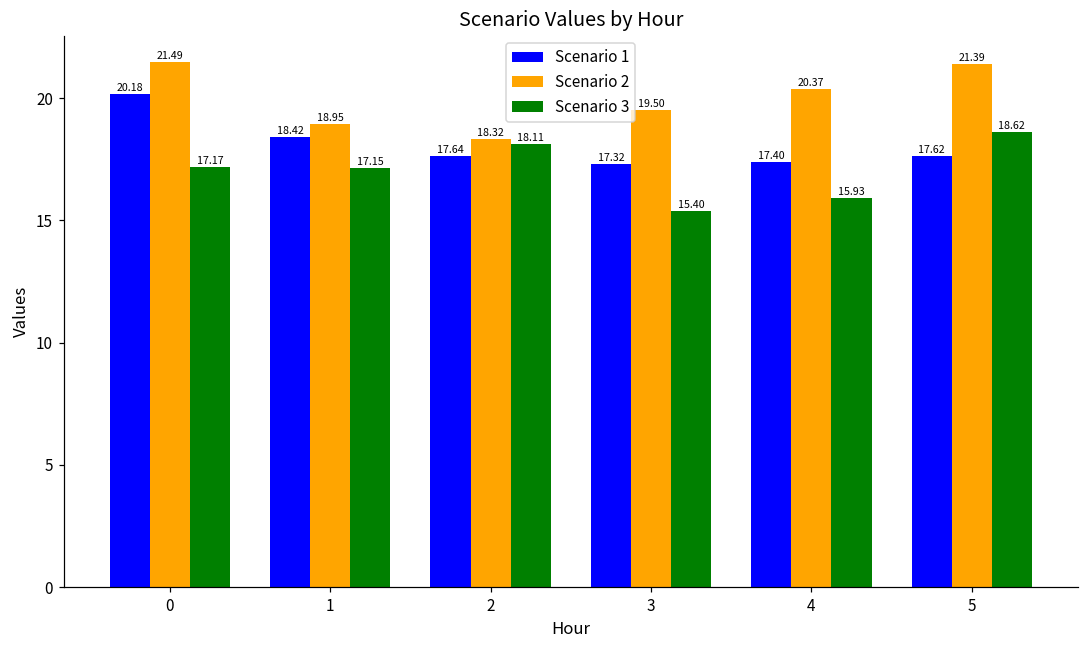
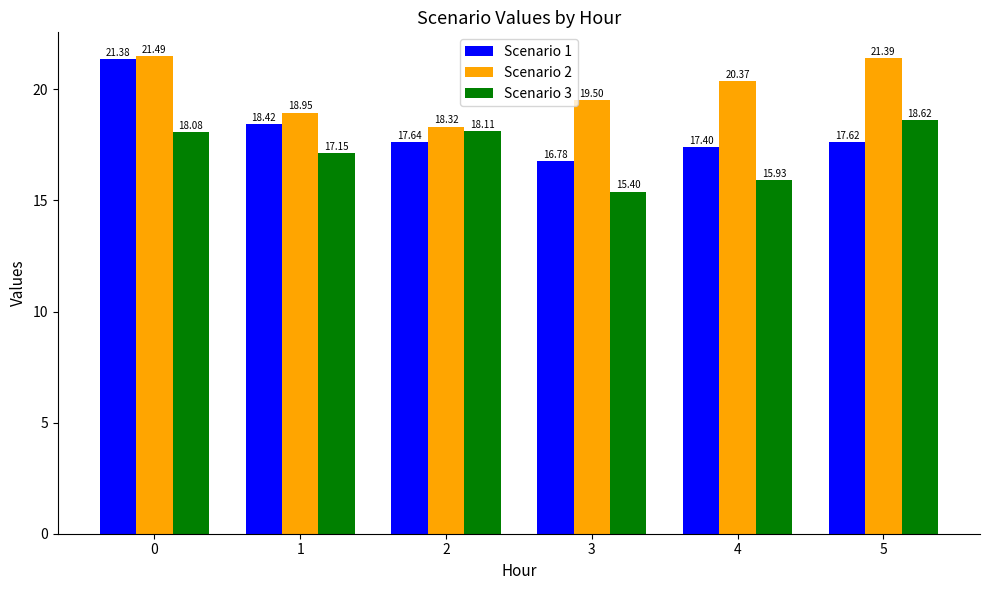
Scenario 1, 0: 20.18 -> 21.38
Scenario 3, 0: 17.17 -> 18.08
Scenario 1, 3: 17.32 -> 16.78
